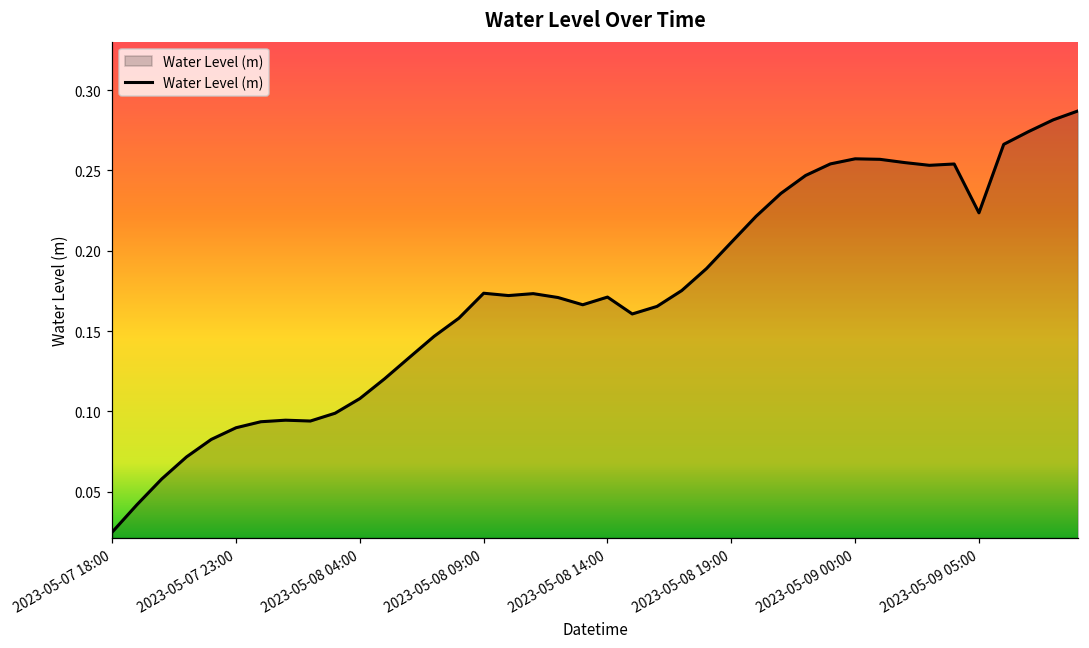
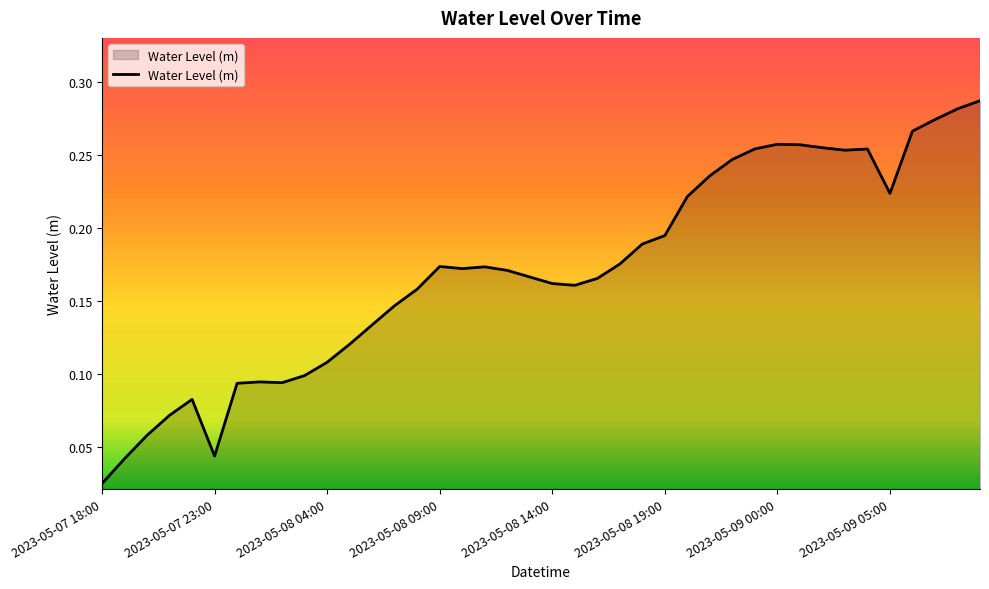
2023-05-07 23:00: 0.090 -> 0.044
2023-05-08 14:00: 0.171 -> 0.162
2023-05-08 19:00: 0.205 -> 0.195
